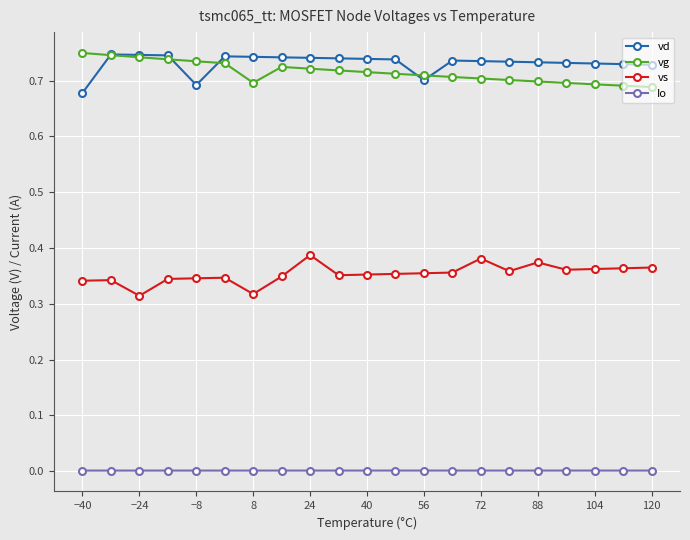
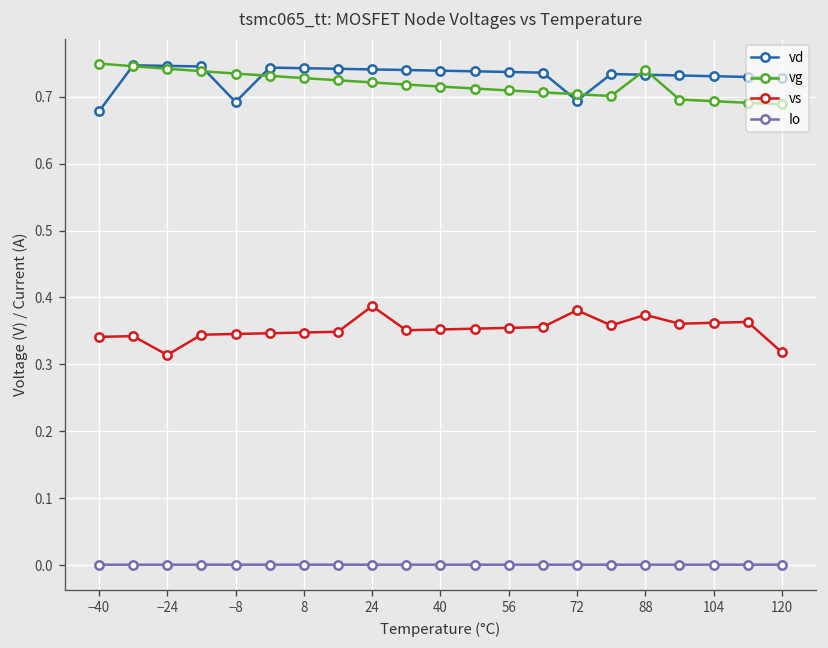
vg, 8: 0.70 -> 0.73
vs, 8: 0.32 -> 0.35
vd, 56: 0.70 -> 0.74
vd, 72: 0.73 -> 0.69
vg, 88: 0.70 -> 0.74
vs, 120: 0.36 -> 0.32
